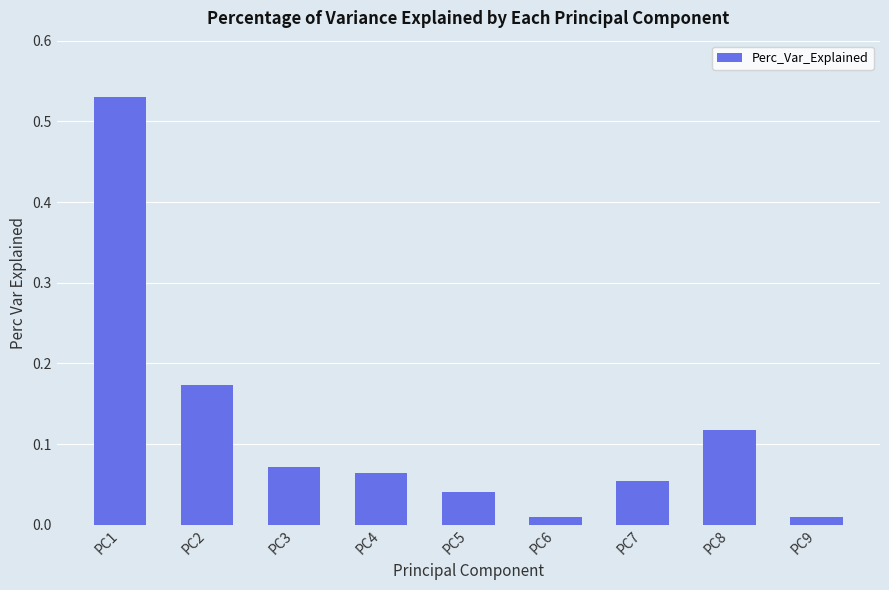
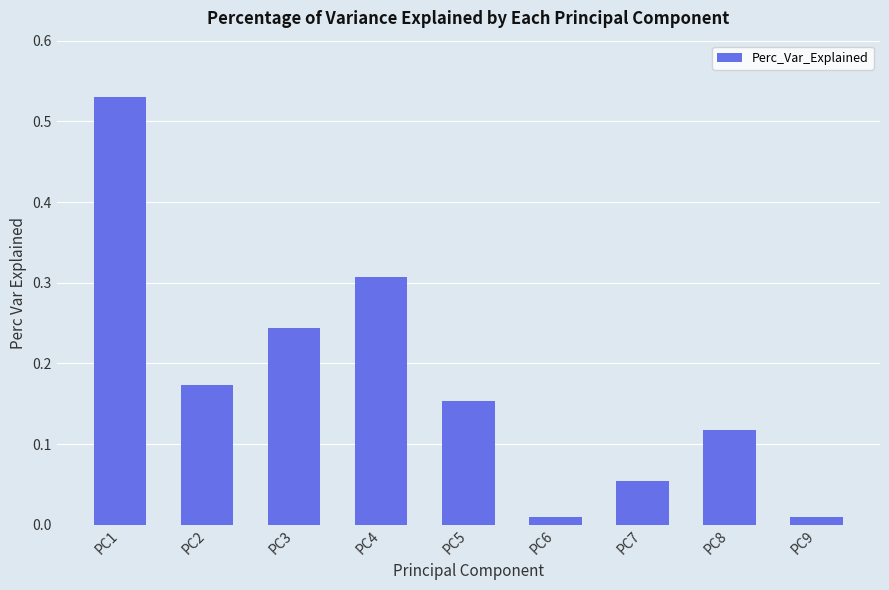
PC3: 0.07 -> 0.24
PC4: 0.06 -> 0.31
PC5: 0.04 -> 0.15
